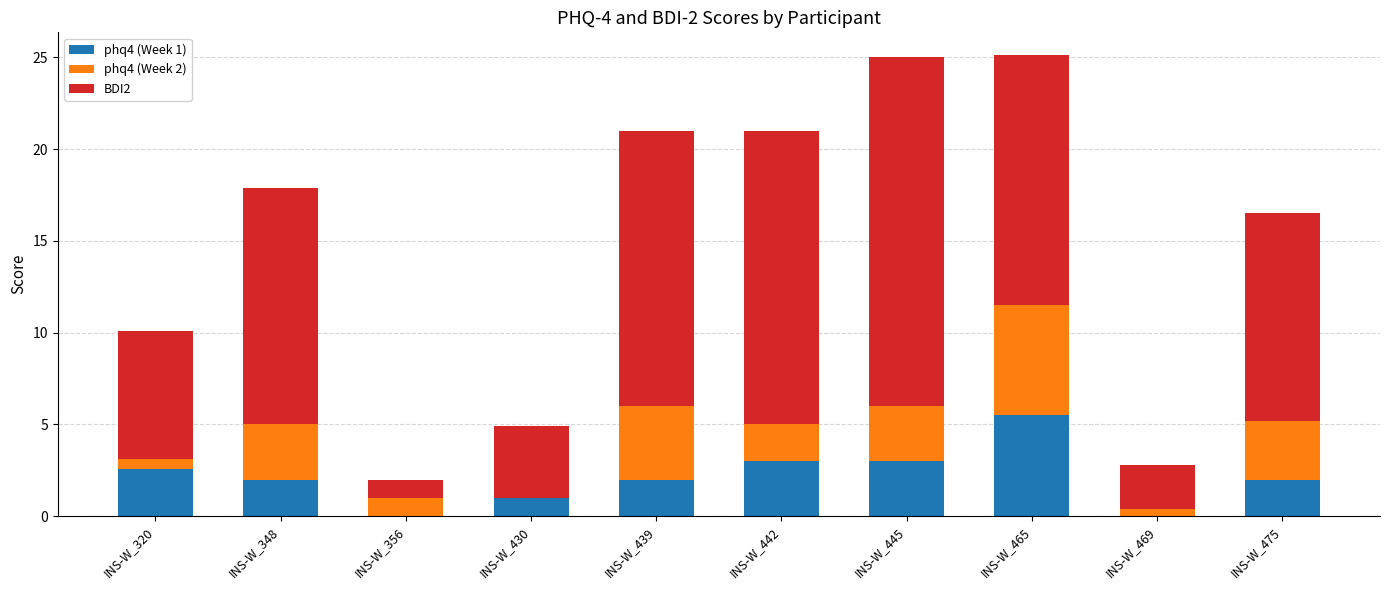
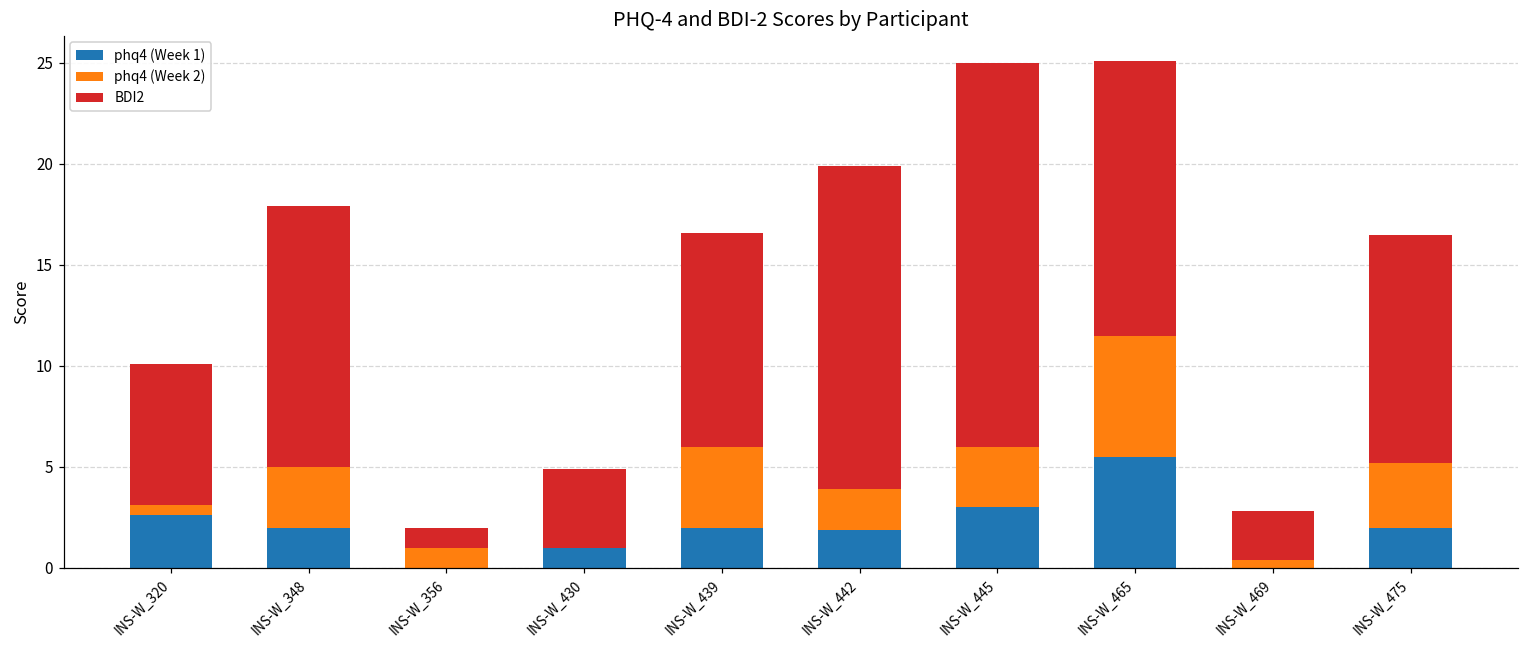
BDI2, INS-W_439: 15.0 -> 10.6
phq4 (Week 1), INS-W_442: 3.0 -> 1.9
